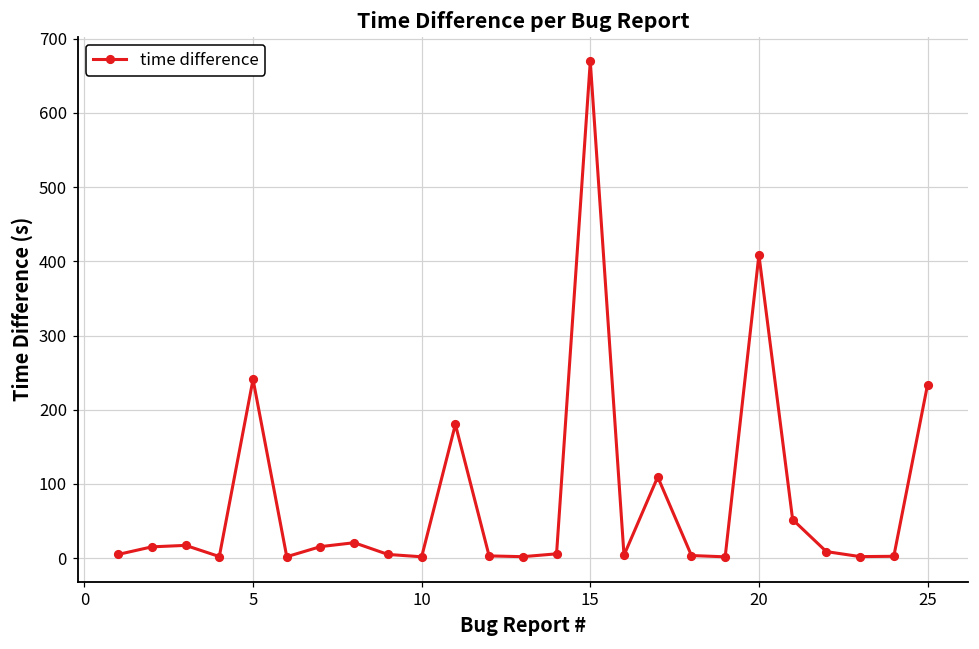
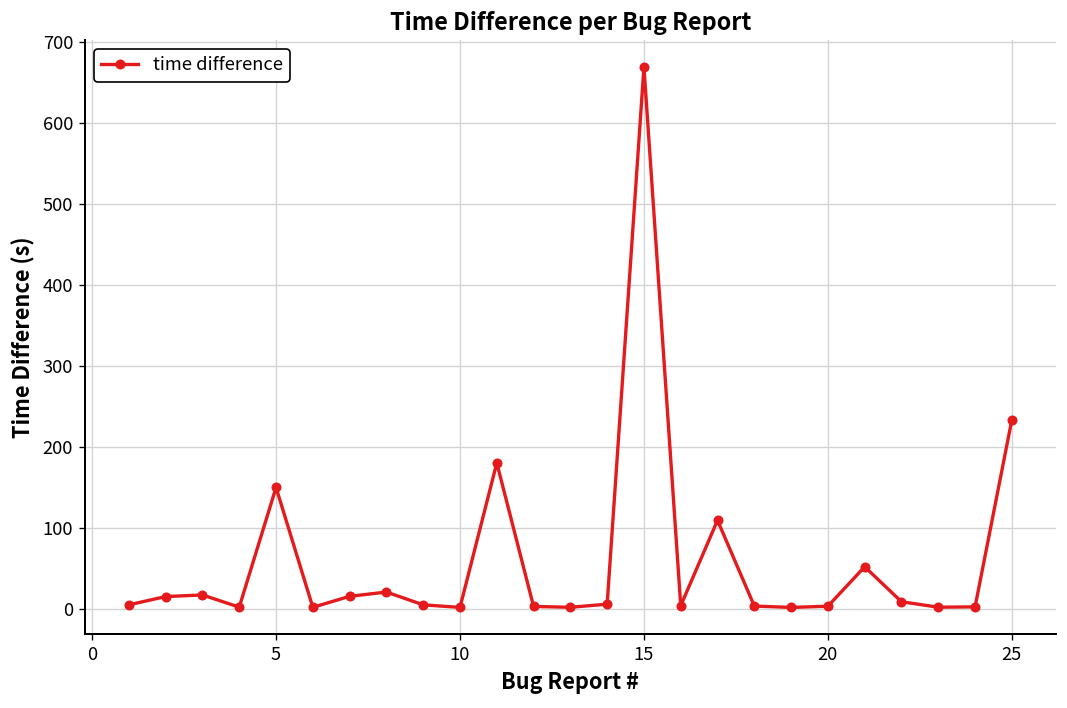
5: 240 -> 150
20: 410 -> 0
